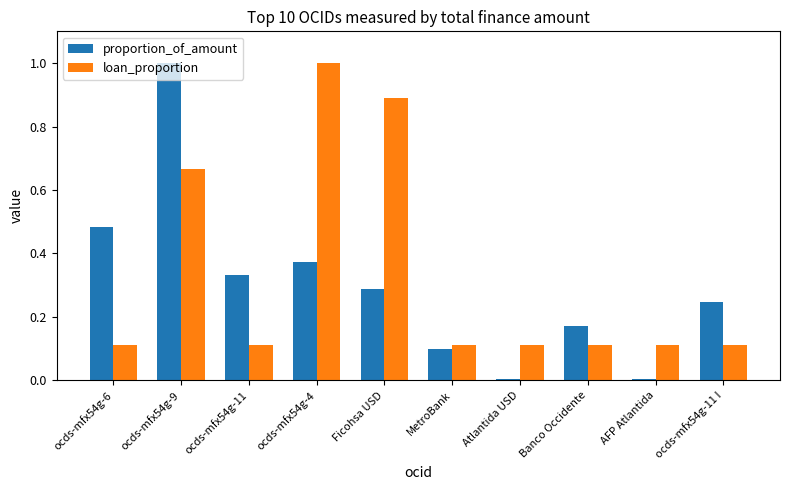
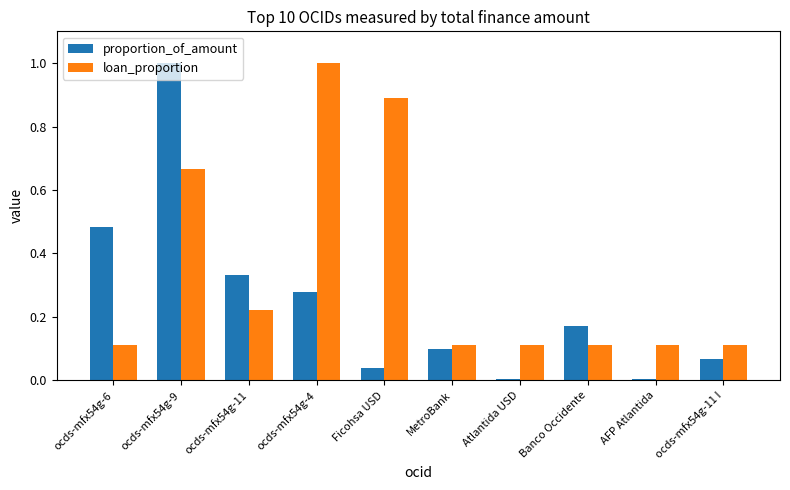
loan_proportion, ocds-mfx54g-11: 0.11 -> 0.22
proportion_of_amount, ocds-mfx54g-4: 0.37 -> 0.28
proportion_of_amount, Ficohsa USD: 0.29 -> 0.04
proportion_of_amount, ocds-mfx54g-11 I: 0.25 -> 0.07
